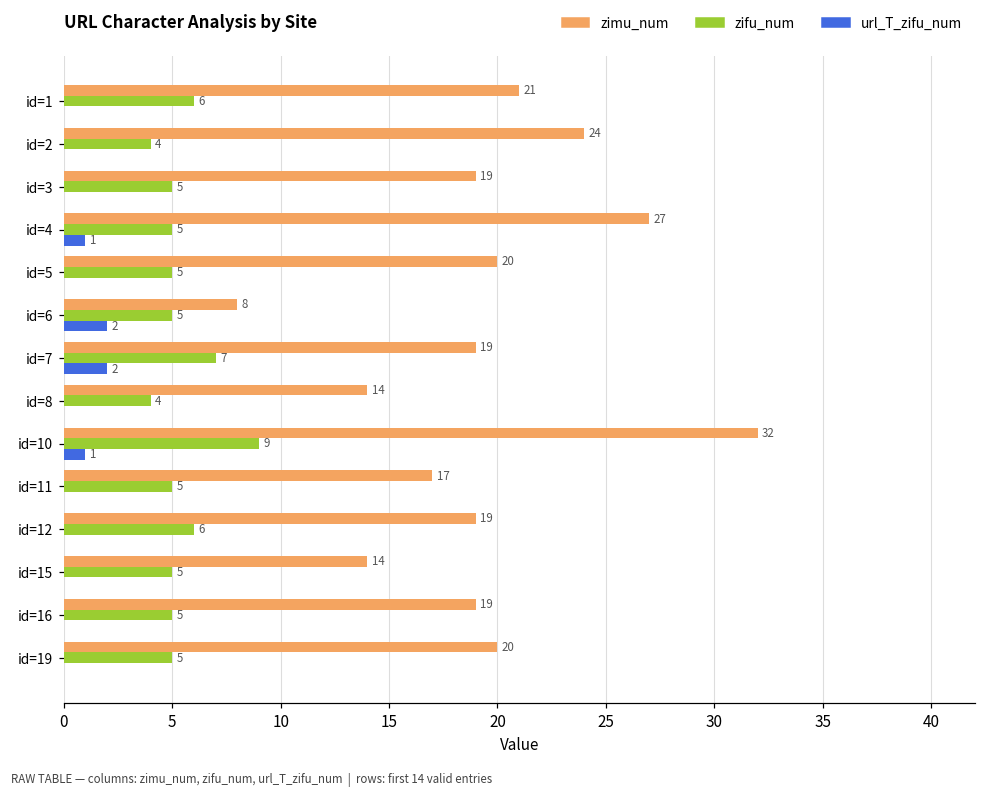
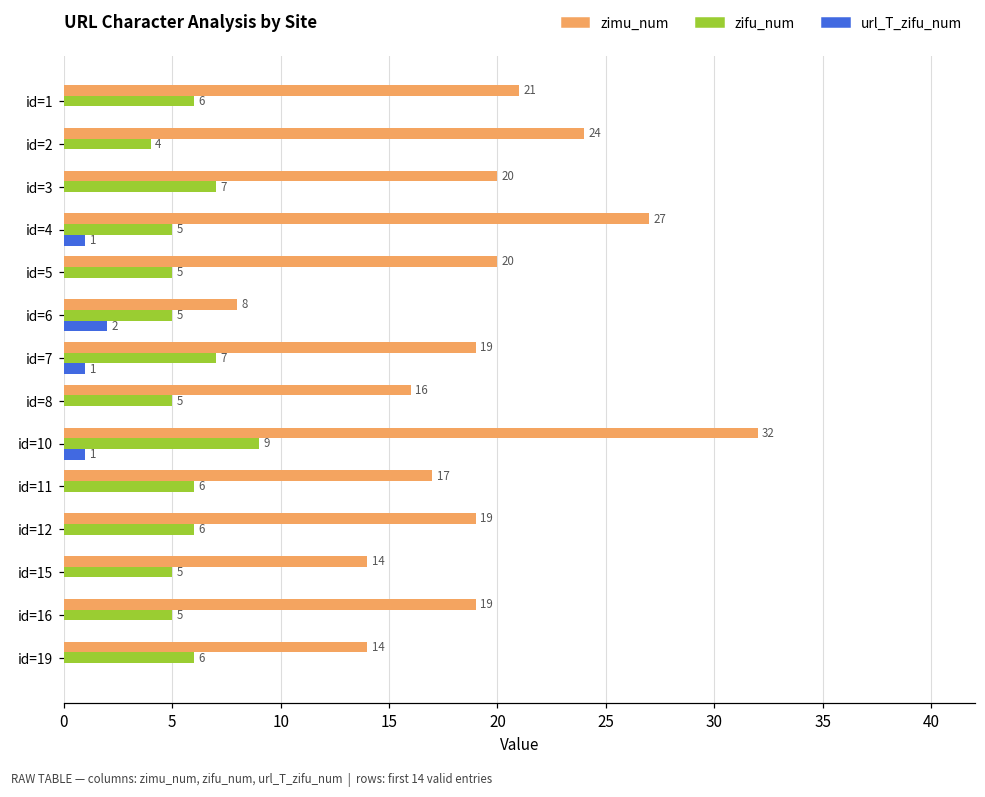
zimu_num, id=3: 19 -> 20
zifu_num, id=3: 5 -> 7
url_T_zifu_num, id=7: 2 -> 1
zimu_num, id=8: 14 -> 16
zifu_num, id=8: 4 -> 5
zifu_num, id=11: 5 -> 6
zimu_num, id=19: 20 -> 14
zifu_num, id=19: 5 -> 6
